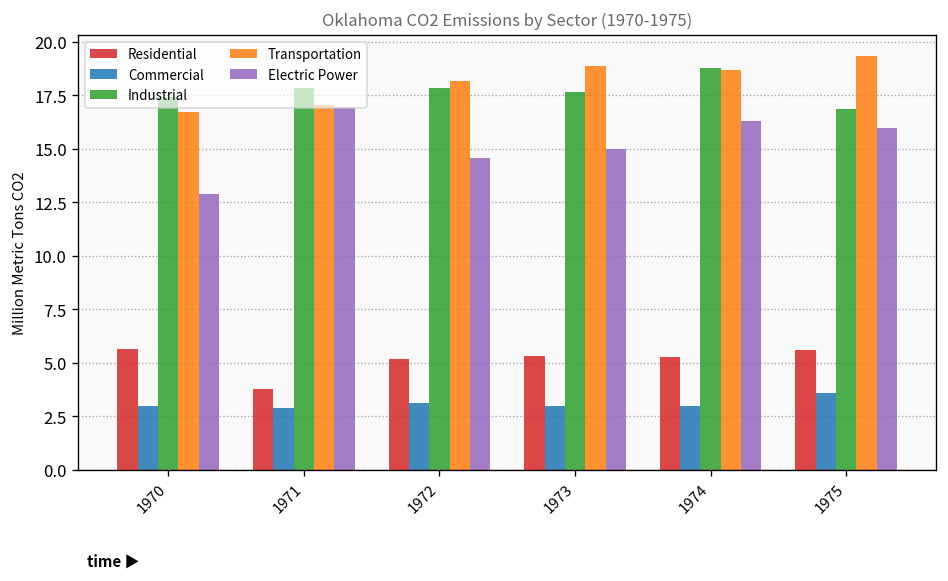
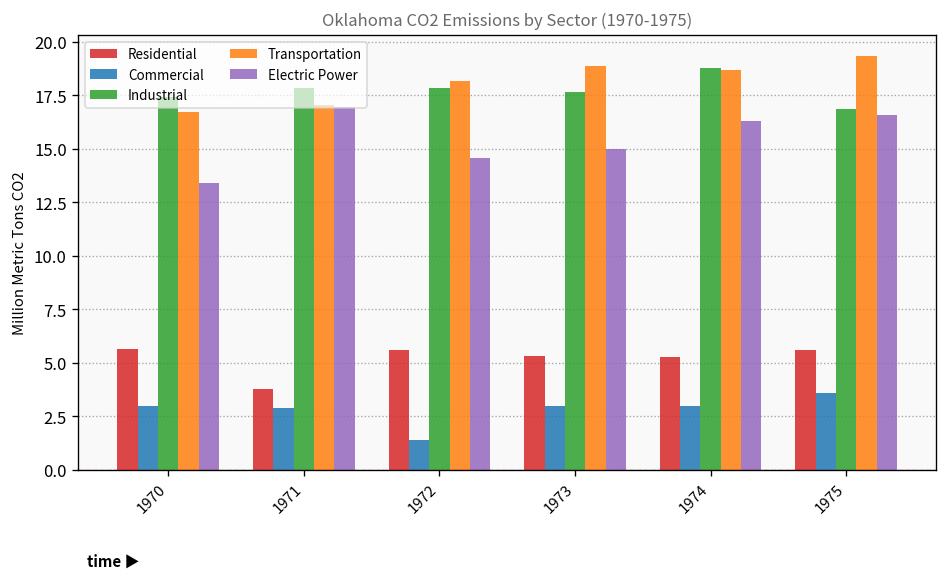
Electric Power, 1970: 12.9 -> 13.4
Residential, 1972: 5.2 -> 5.6
Commercial, 1972: 3.1 -> 1.4
Electric Power, 1975: 16.0 -> 16.6
